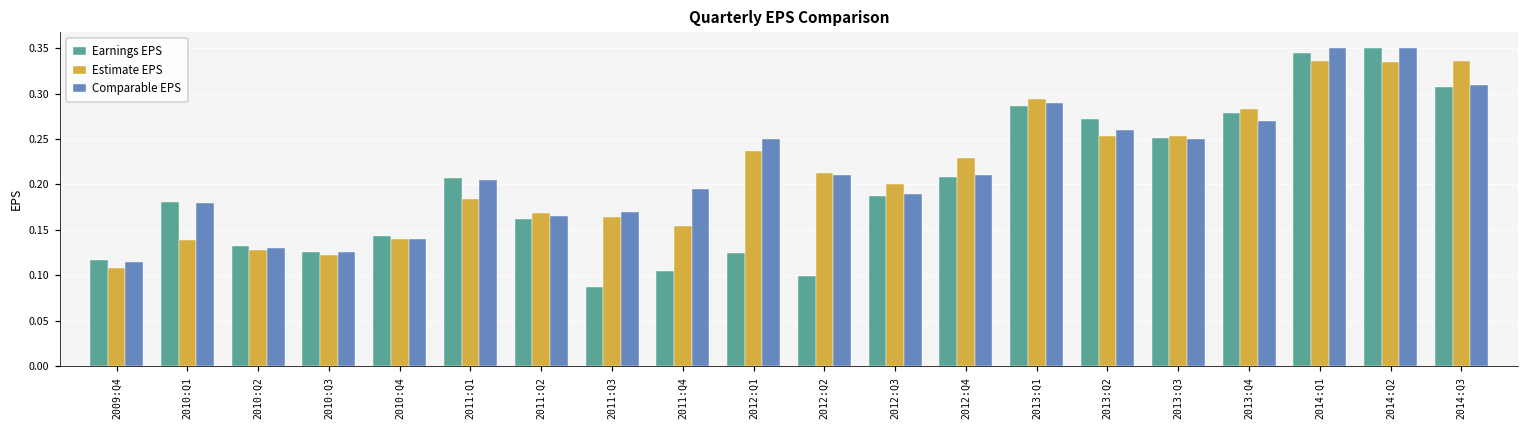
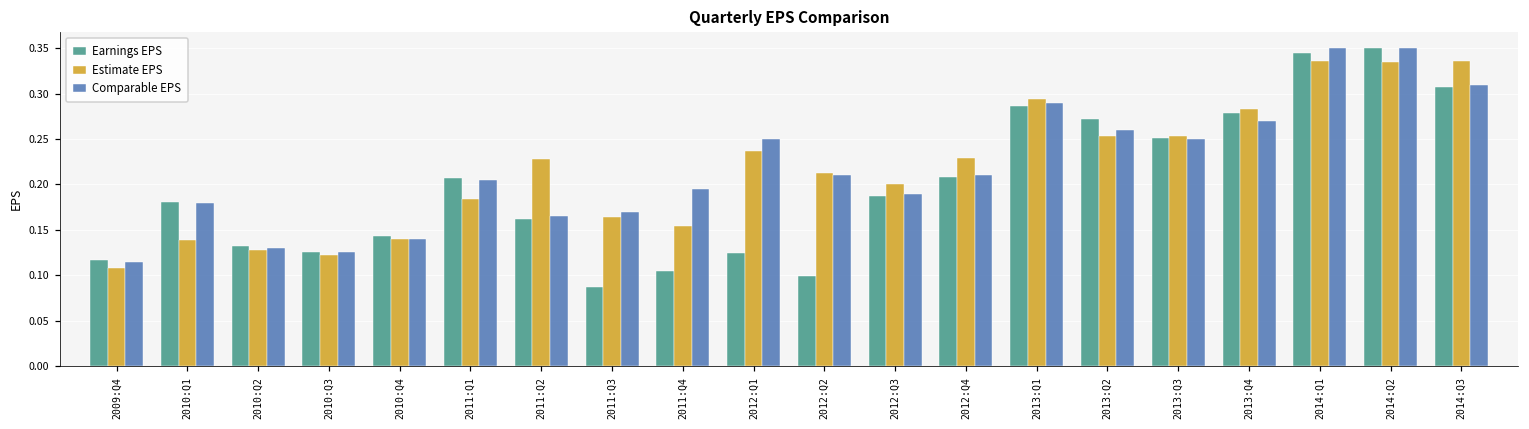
Estimate EPS, 2011:Q2: 0.17 -> 0.23
